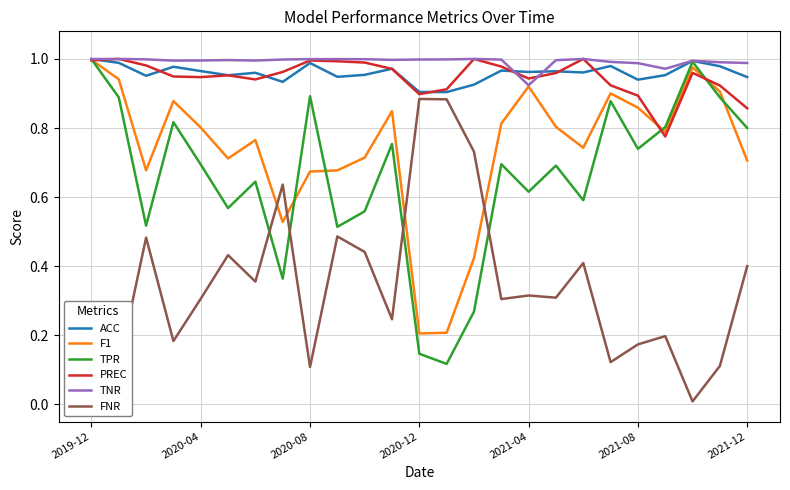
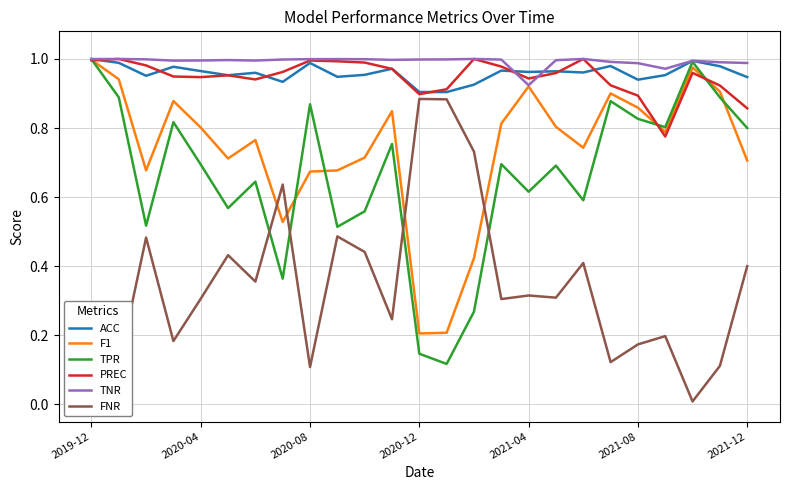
TPR, 2020-08: 0.89 -> 0.87
TPR, 2021-08: 0.74 -> 0.83
